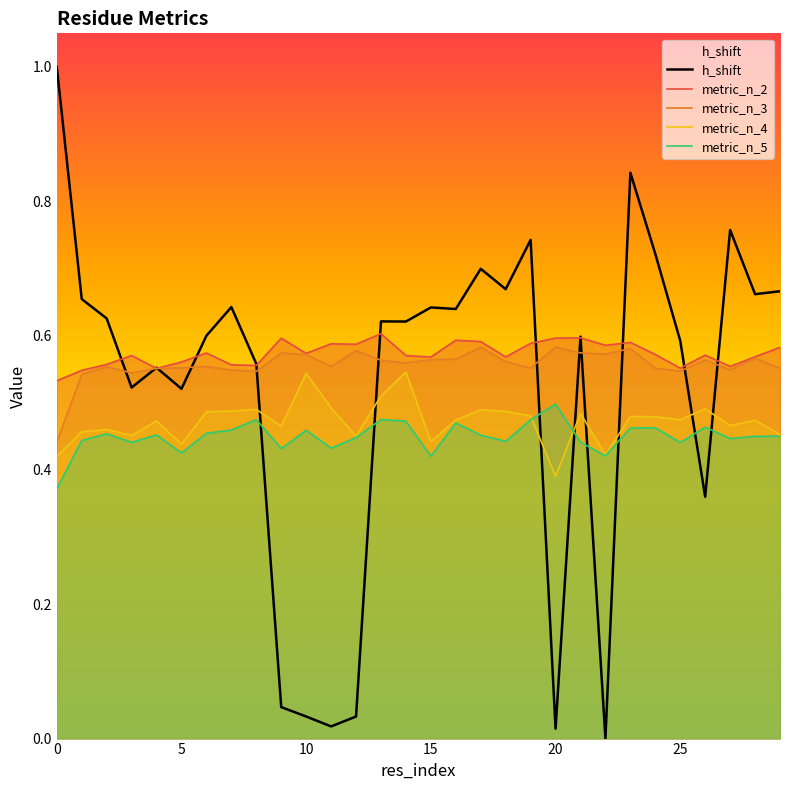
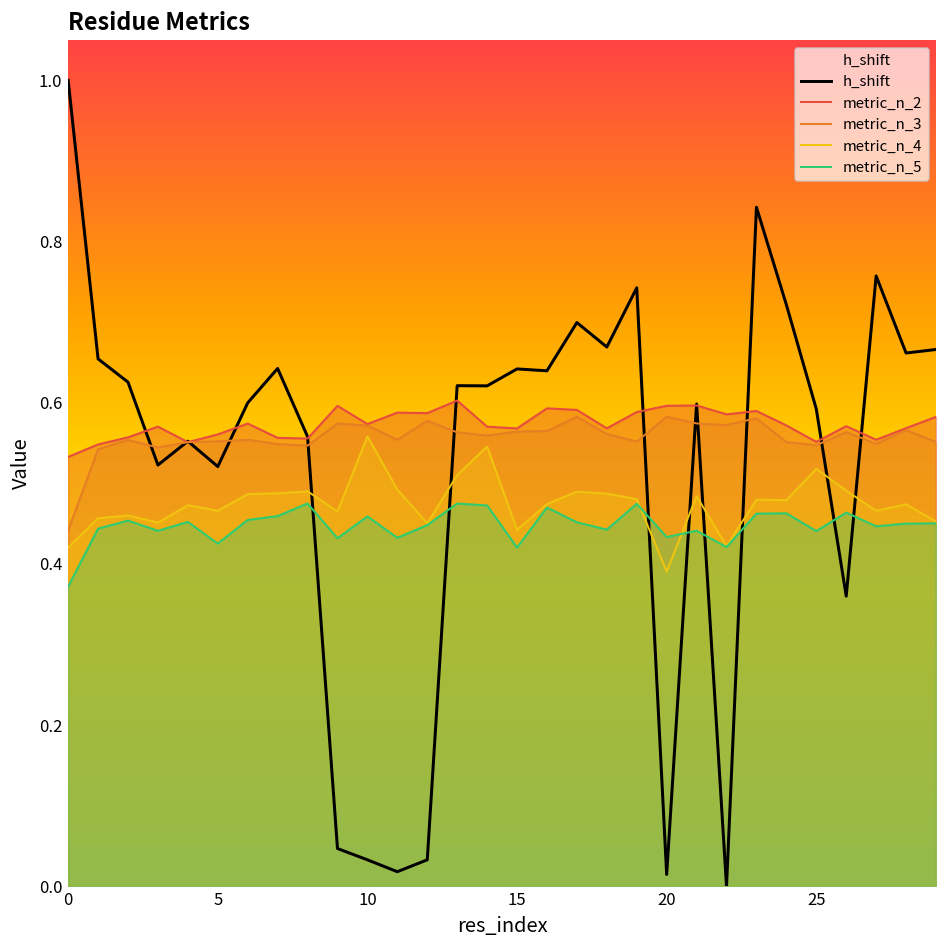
metric_n_4, 5: 0.44 -> 0.47
metric_n_4, 10: 0.54 -> 0.56
metric_n_5, 20: 0.50 -> 0.43
metric_n_4, 25: 0.47 -> 0.52
